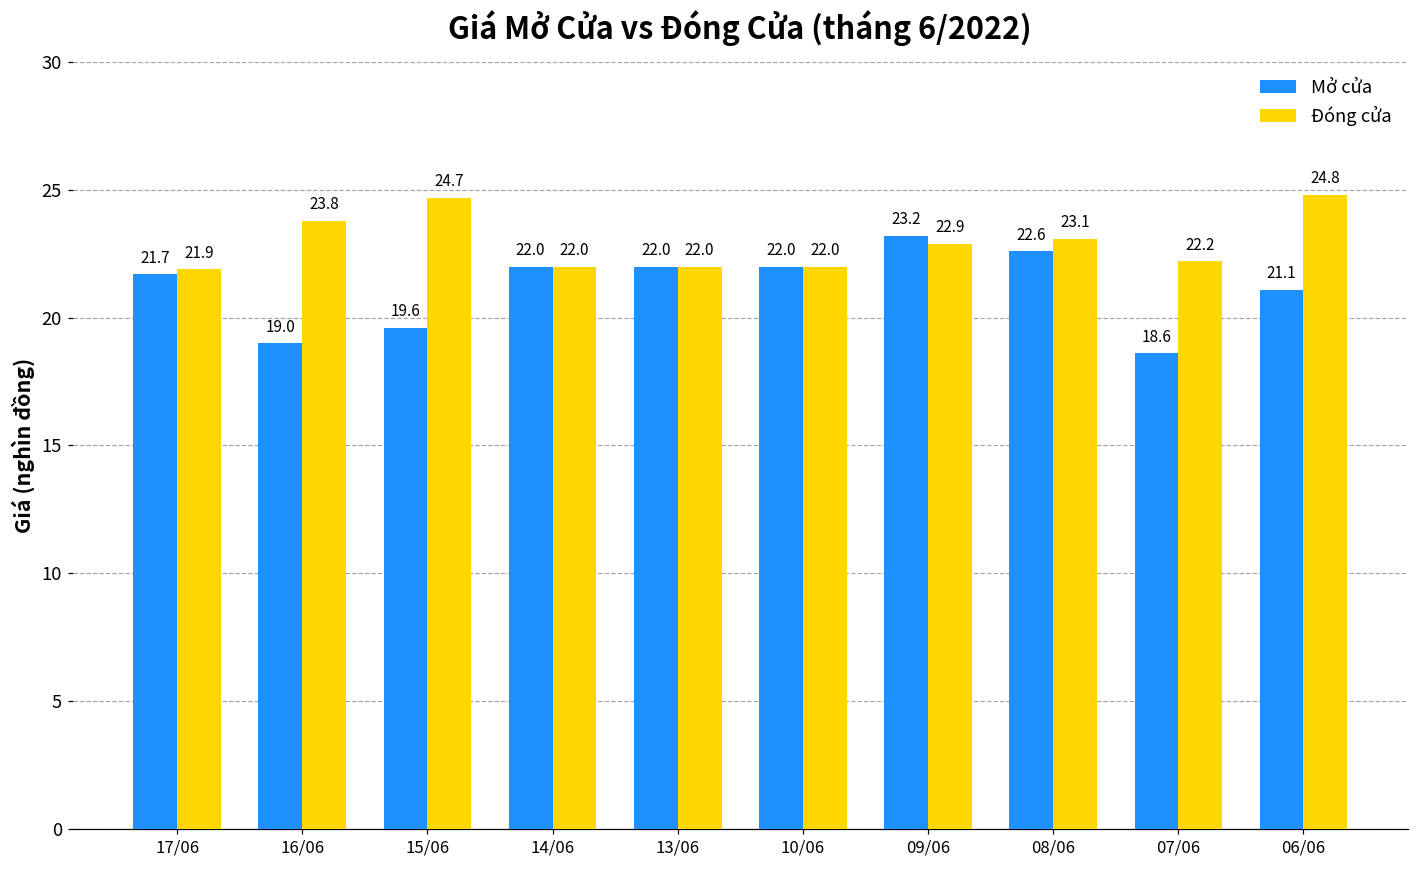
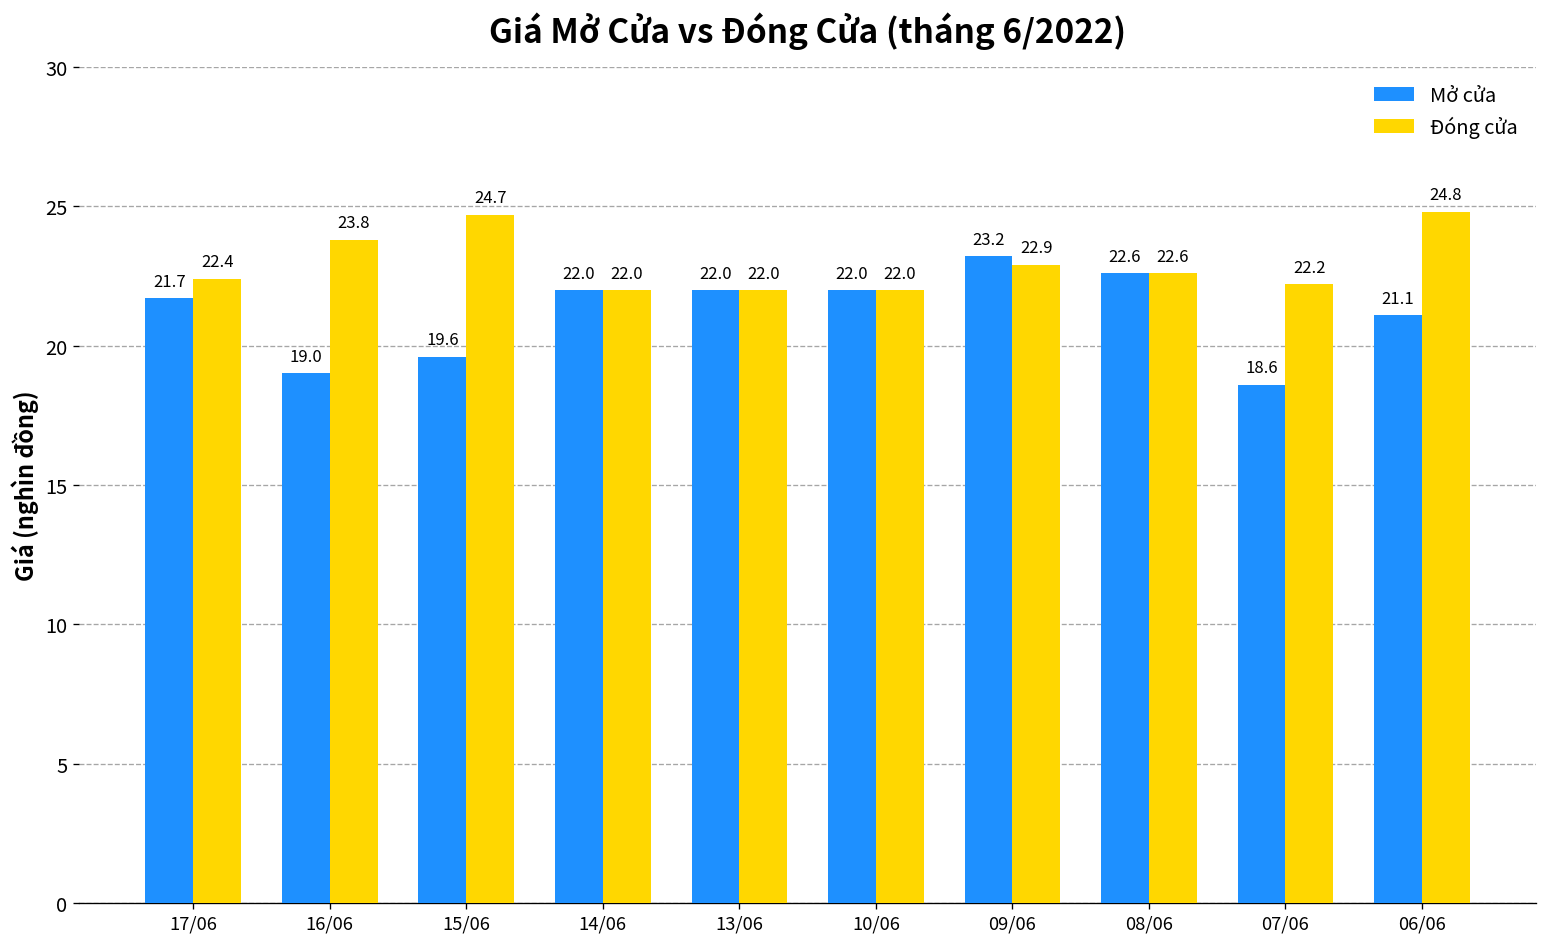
Đóng cửa, 17/06: 21.9 -> 22.4
Đóng cửa, 08/06: 23.1 -> 22.6
